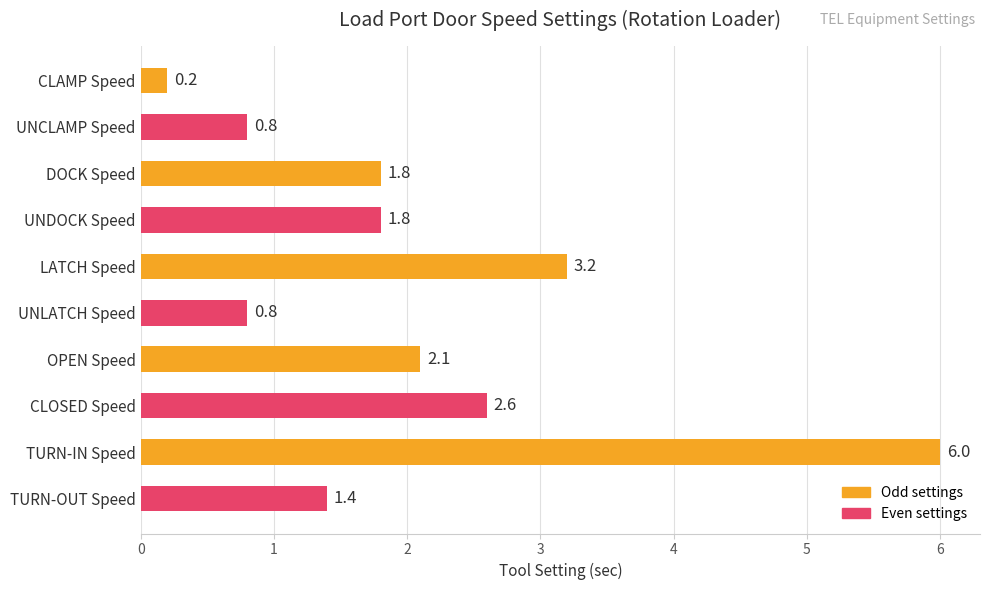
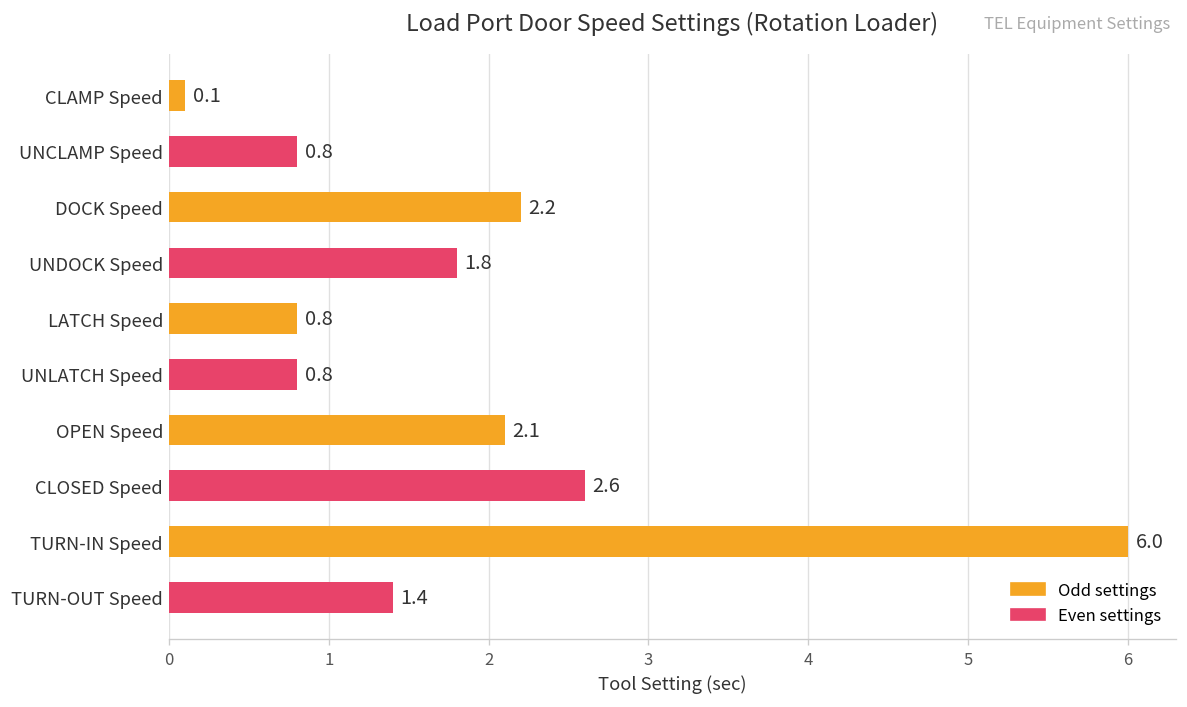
CLAMP Speed: 0.2 -> 0.1
DOCK Speed: 1.8 -> 2.2
LATCH Speed: 3.2 -> 0.8
